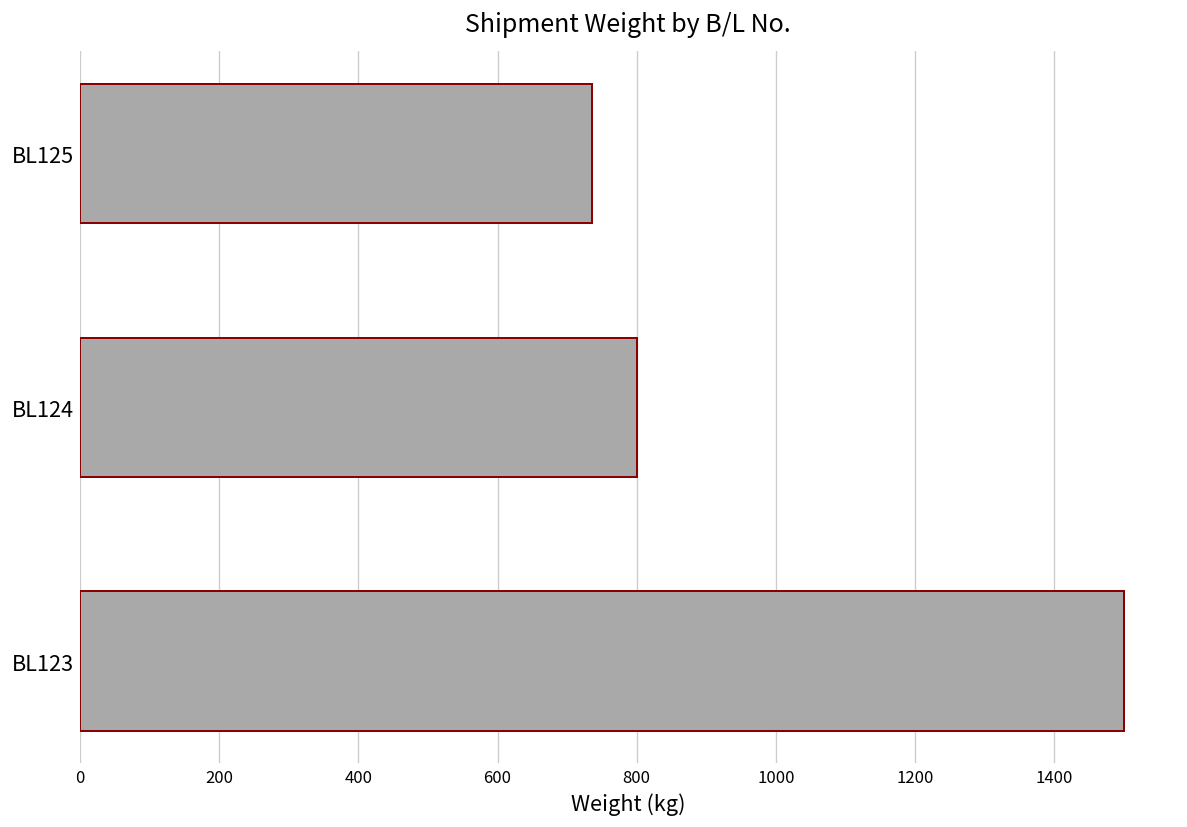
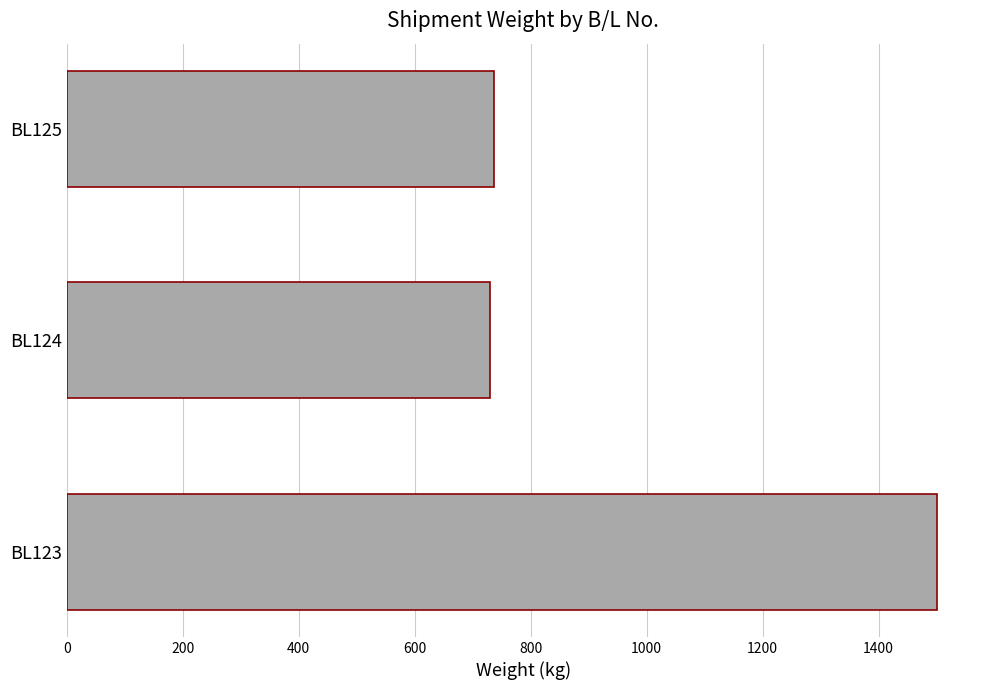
BL124: 800 -> 730
